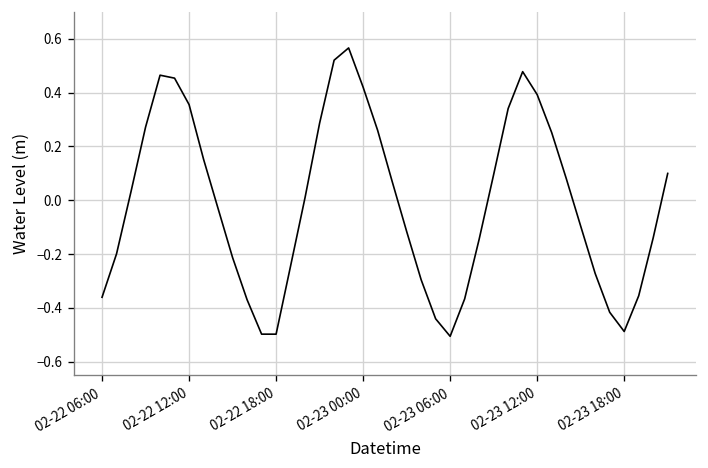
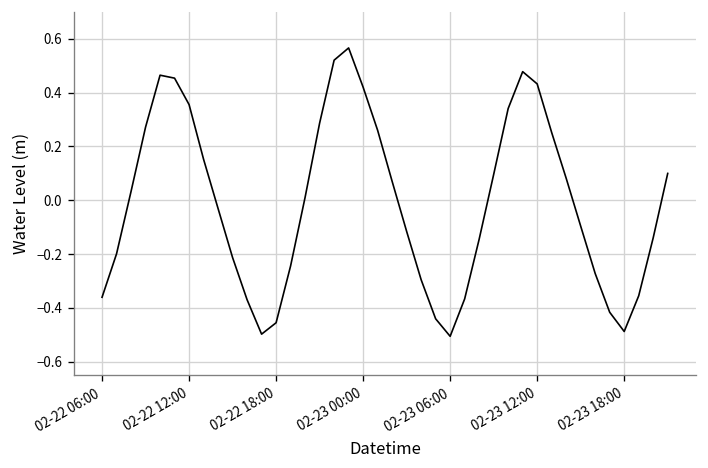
02-22 18:00: -0.50 -> -0.46
02-23 12:00: 0.39 -> 0.43
